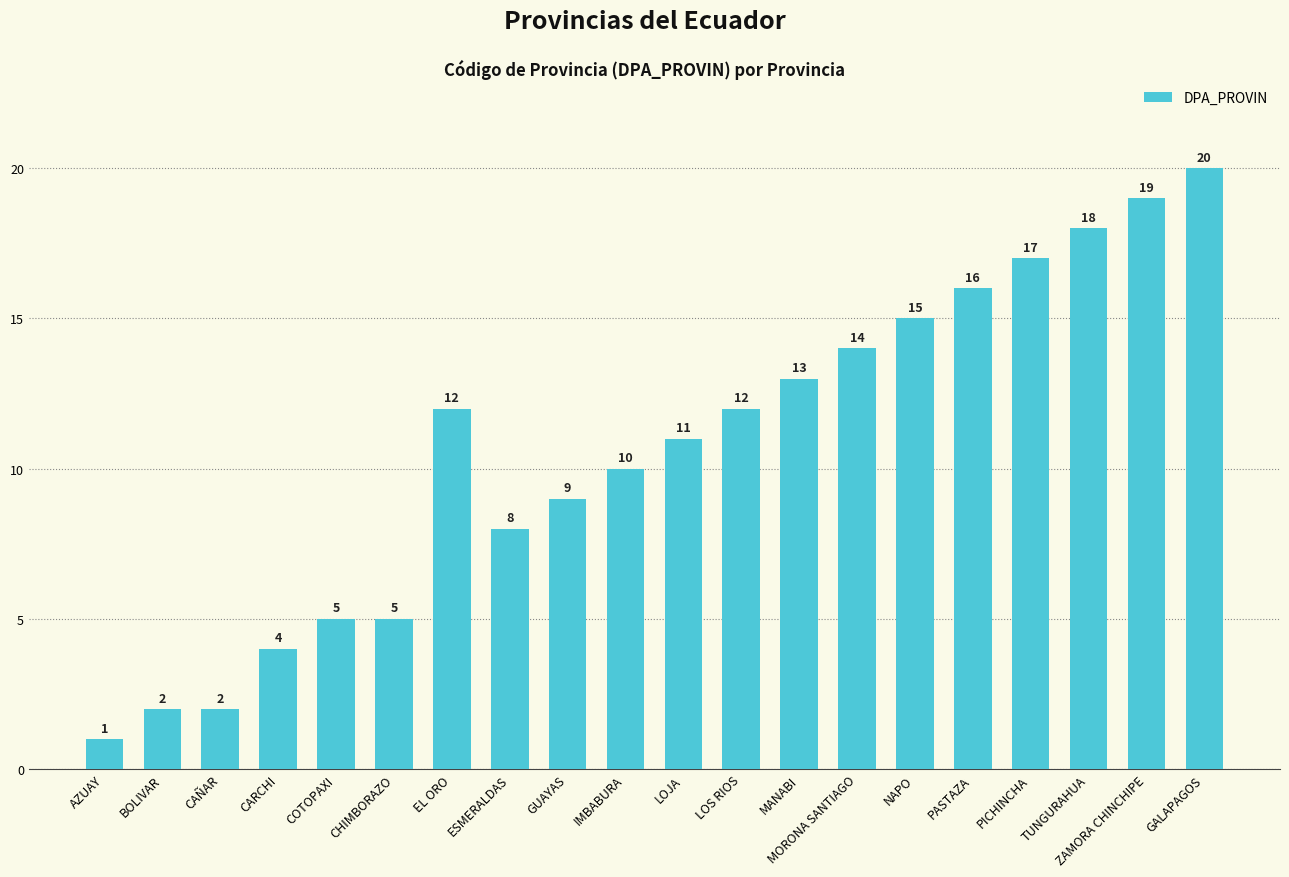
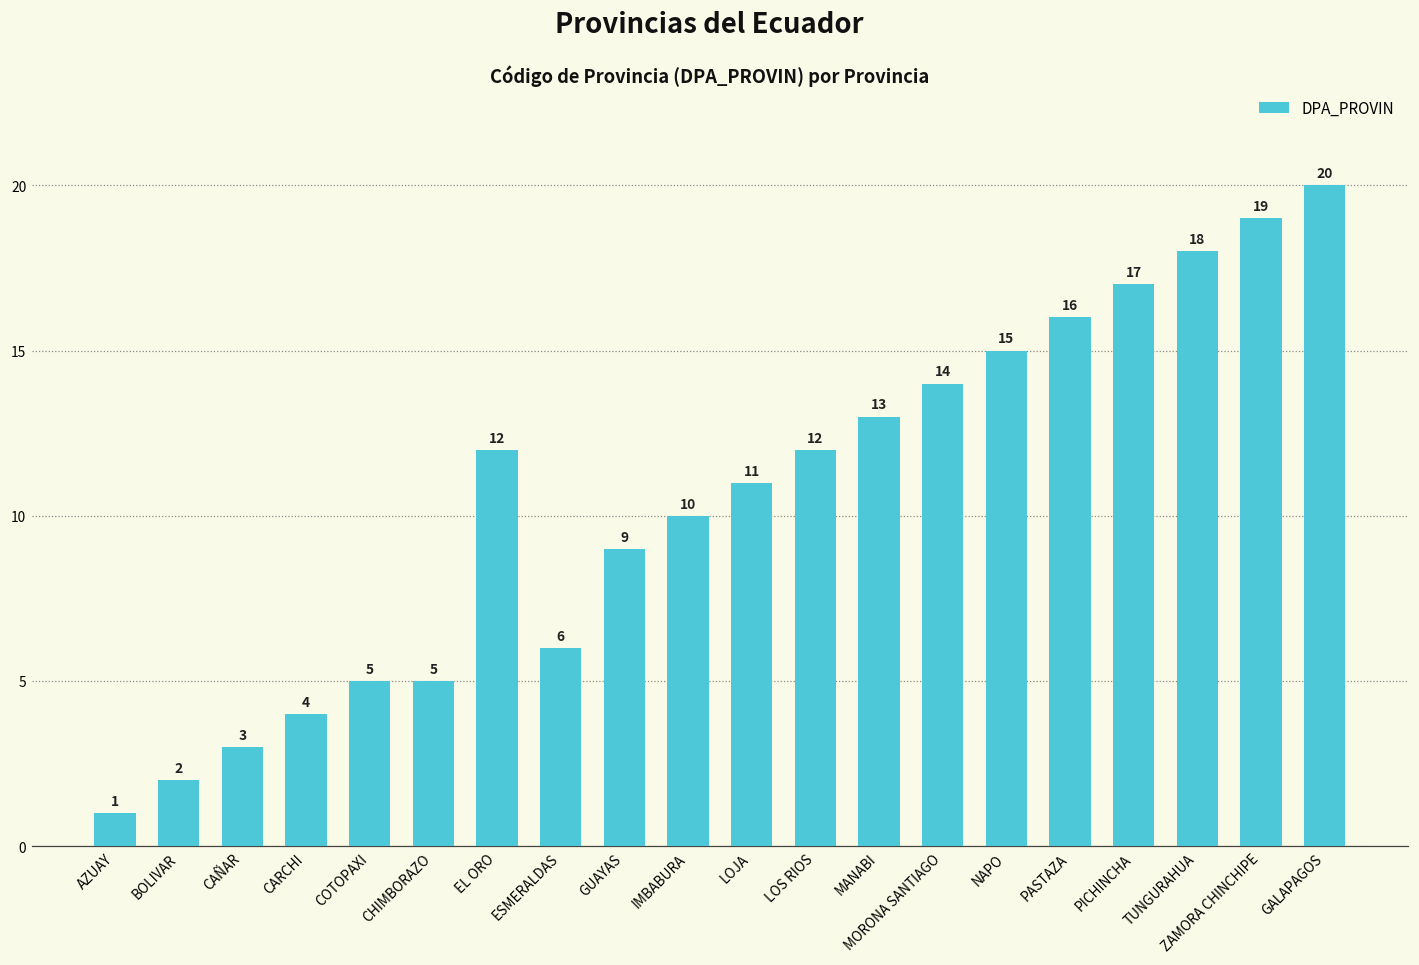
CAÑAR: 2 -> 3
ESMERALDAS: 8 -> 6
